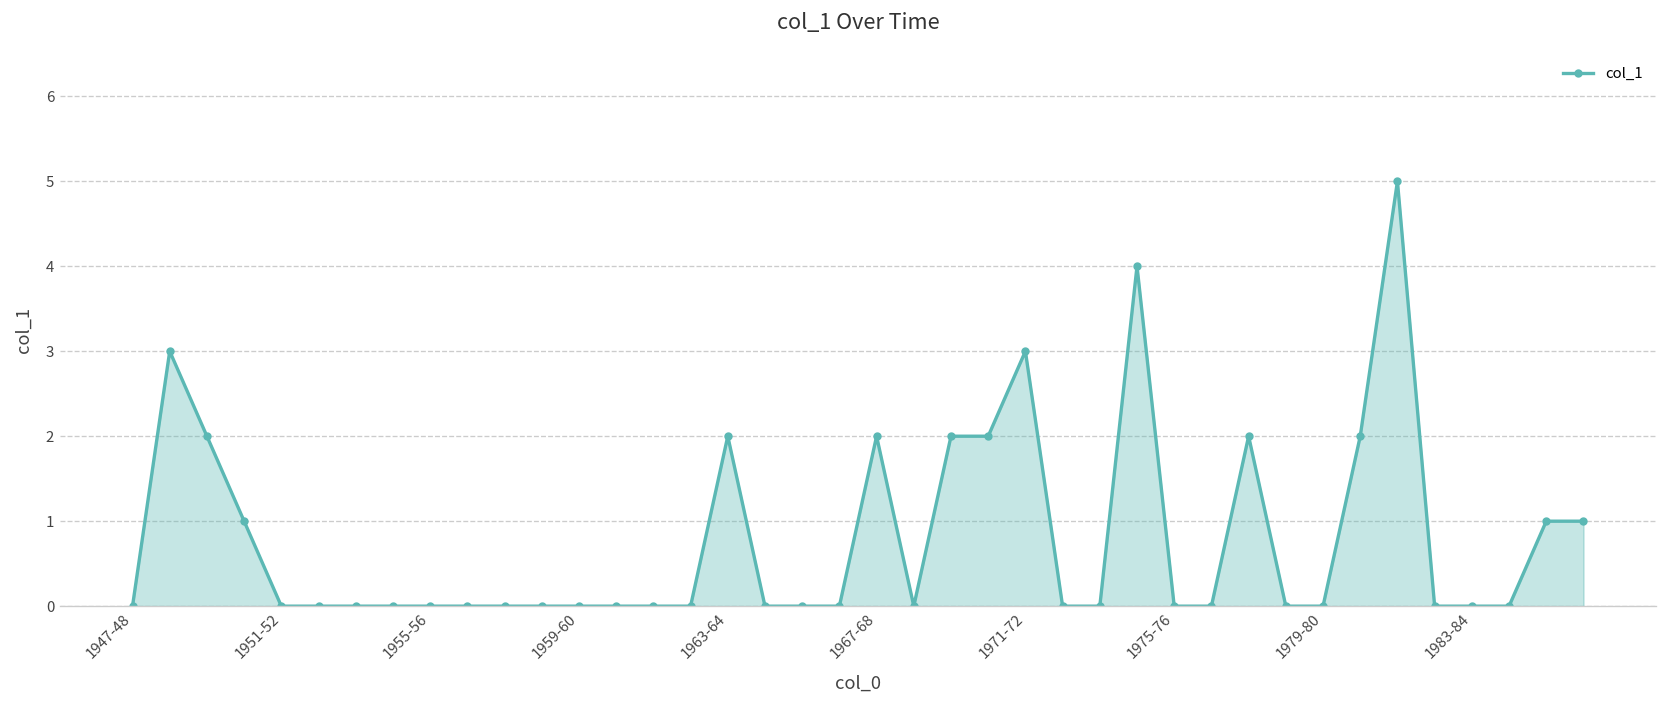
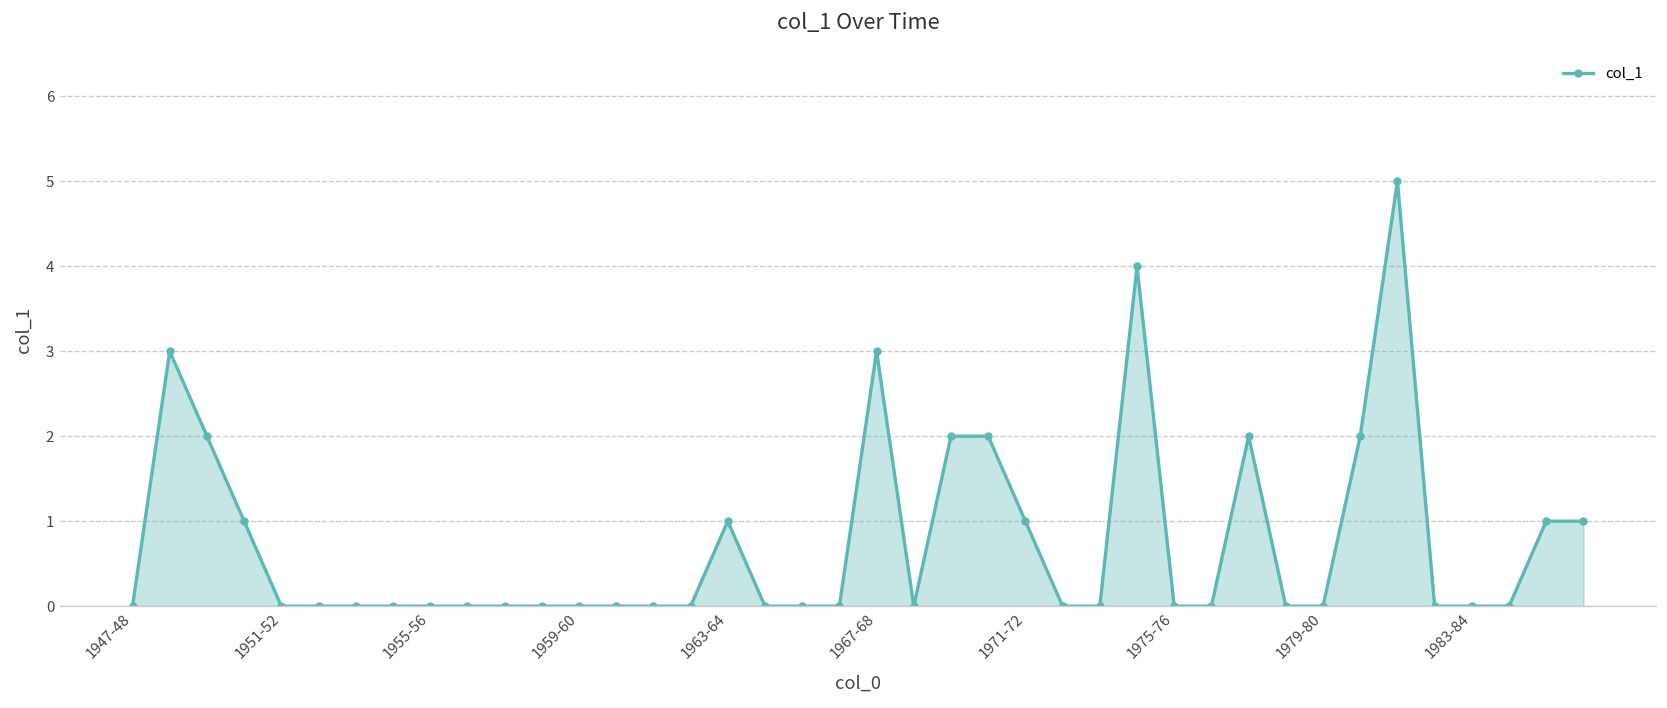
1963-64: 2 -> 1
1967-68: 2 -> 3
1971-72: 3 -> 1
